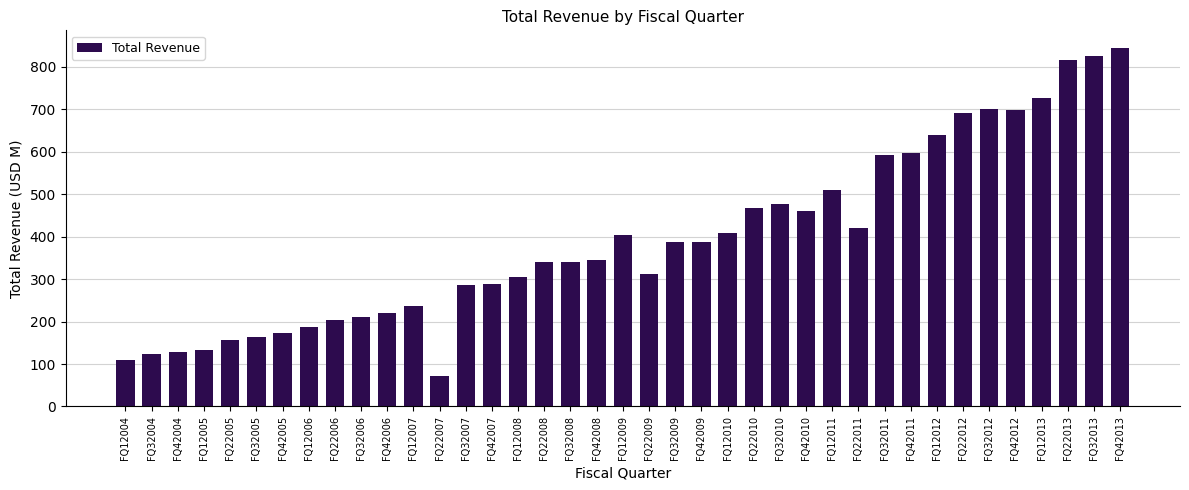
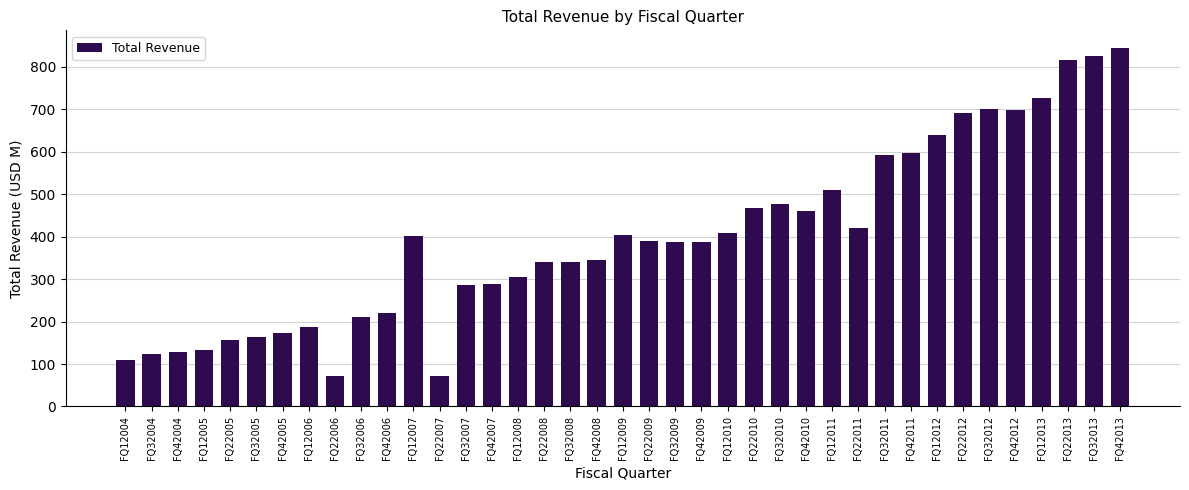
FQ22006: 200 -> 70
FQ12007: 240 -> 400
FQ22009: 310 -> 390
